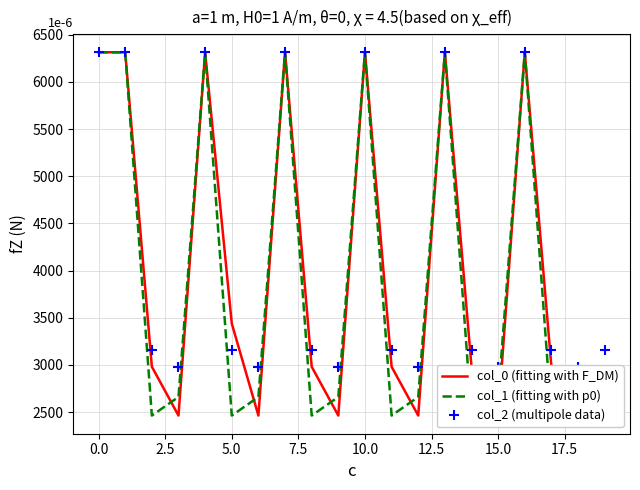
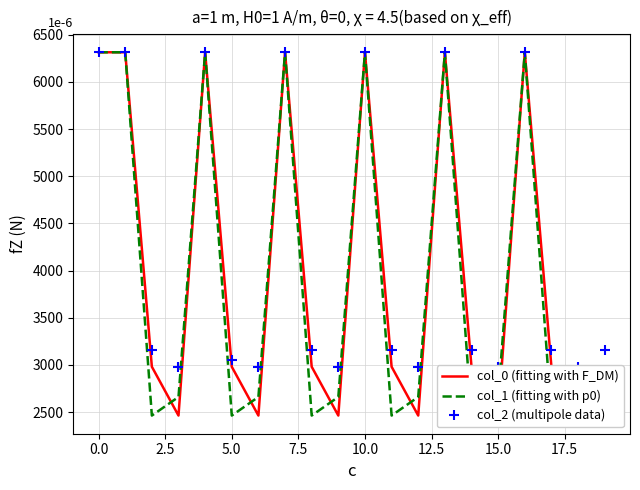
col_0 (fitting with F_DM), 5.0: 3400 -> 3000
col_2 (multipole data), 5.0: 3200 -> 3100
